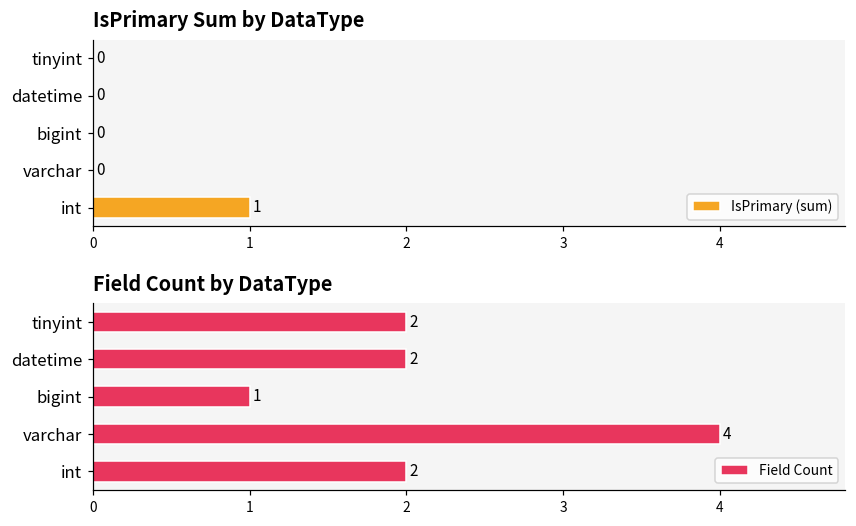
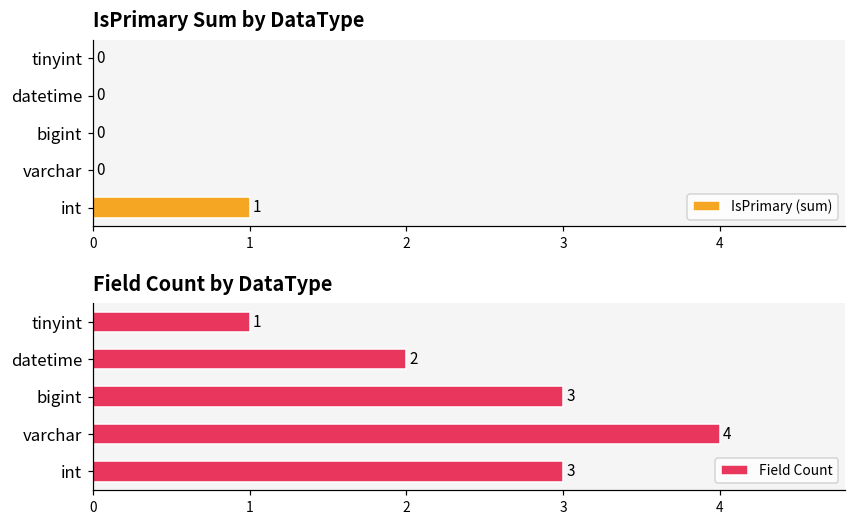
Field Count by DataType, tinyint: 2 -> 1
Field Count by DataType, bigint: 1 -> 3
Field Count by DataType, int: 2 -> 3
